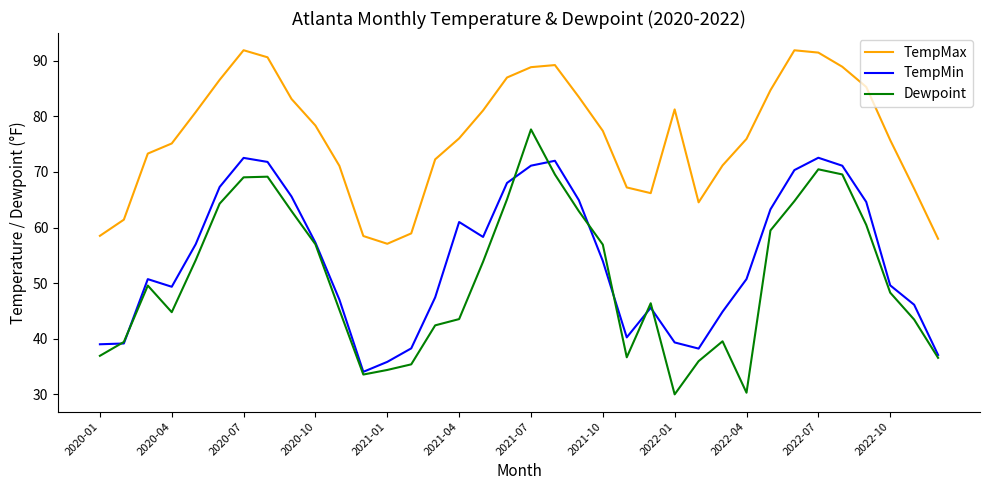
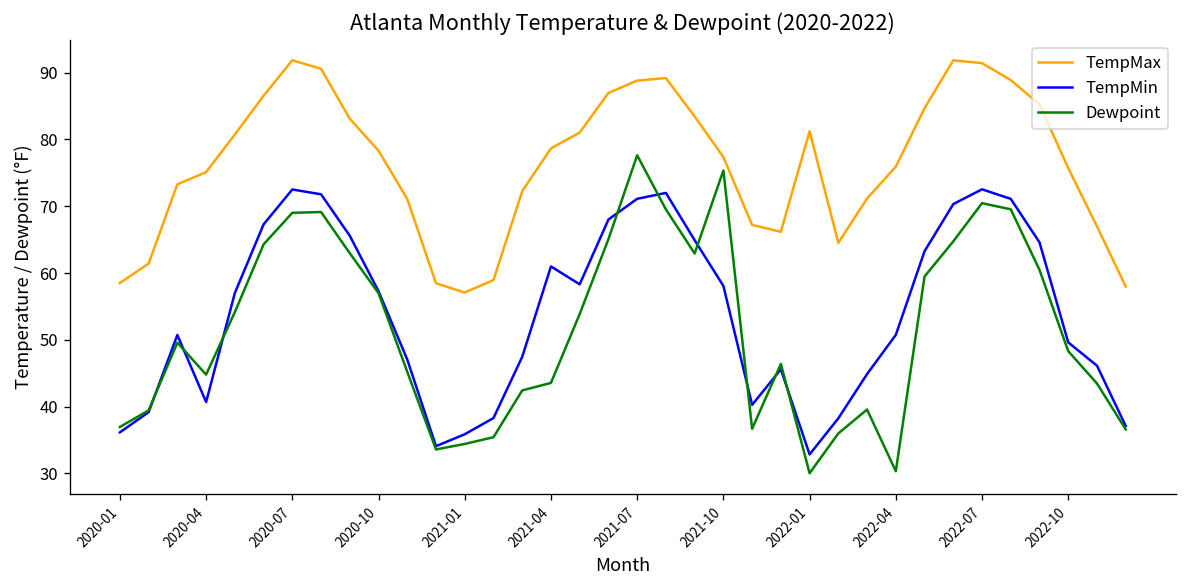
TempMin, 2020-01: 39 -> 36
TempMin, 2020-04: 49 -> 41
TempMax, 2021-04: 76 -> 79
TempMin, 2021-10: 54 -> 58
Dewpoint, 2021-10: 57 -> 75
TempMin, 2022-01: 39 -> 33
